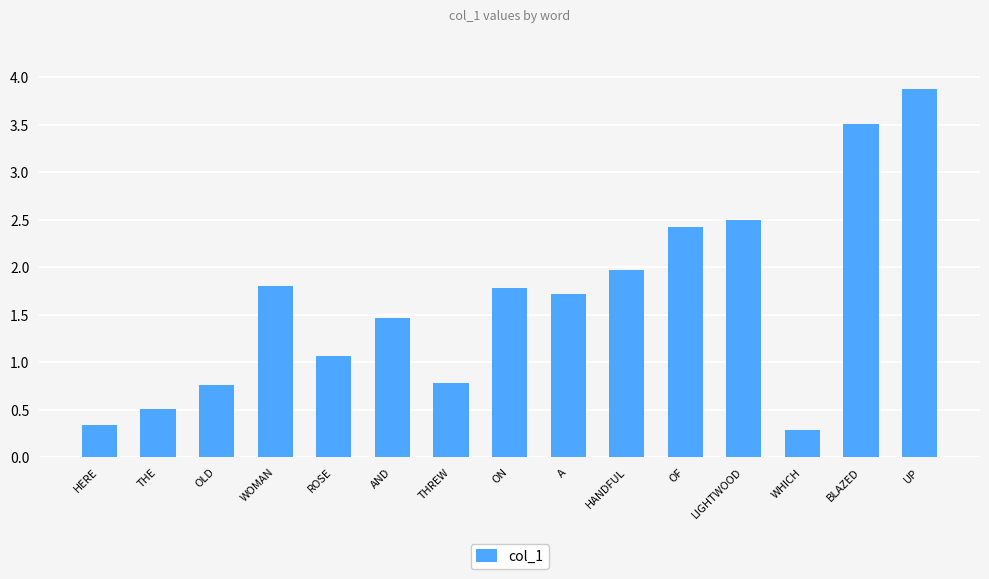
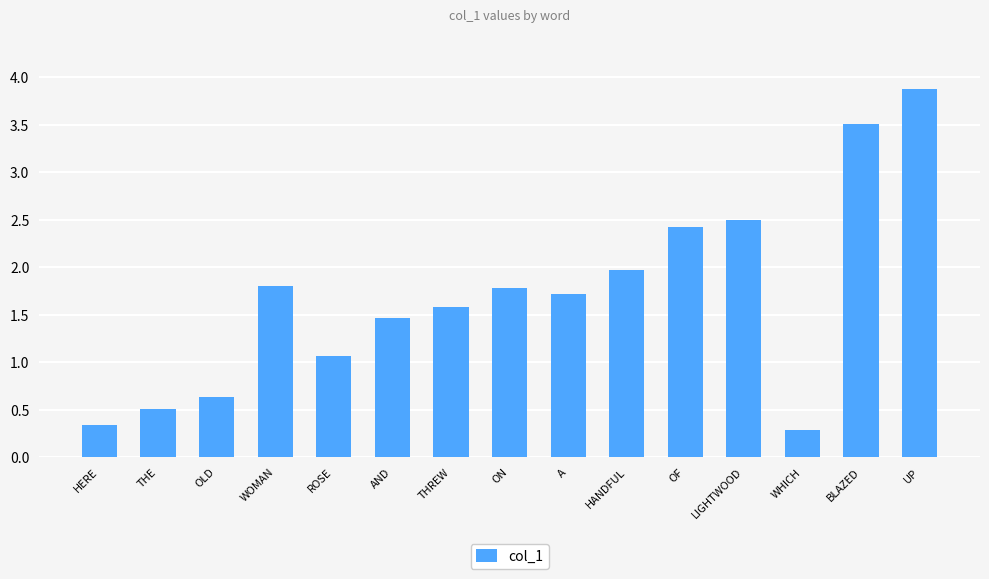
OLD: 0.8 -> 0.6
THREW: 0.8 -> 1.6
